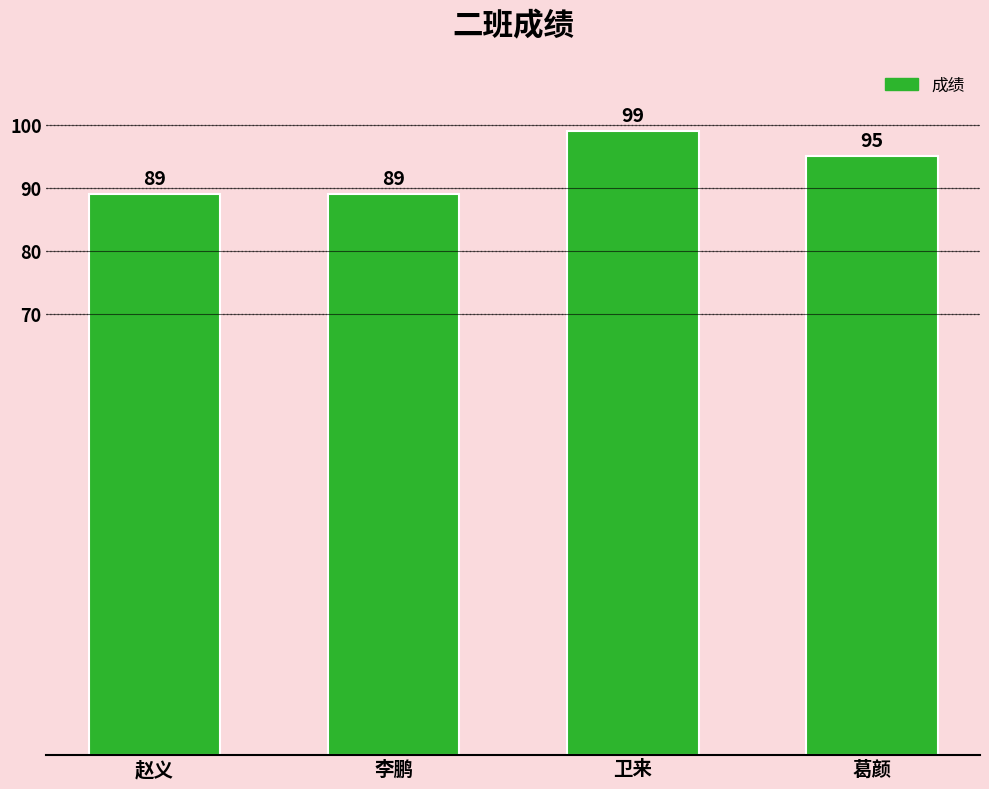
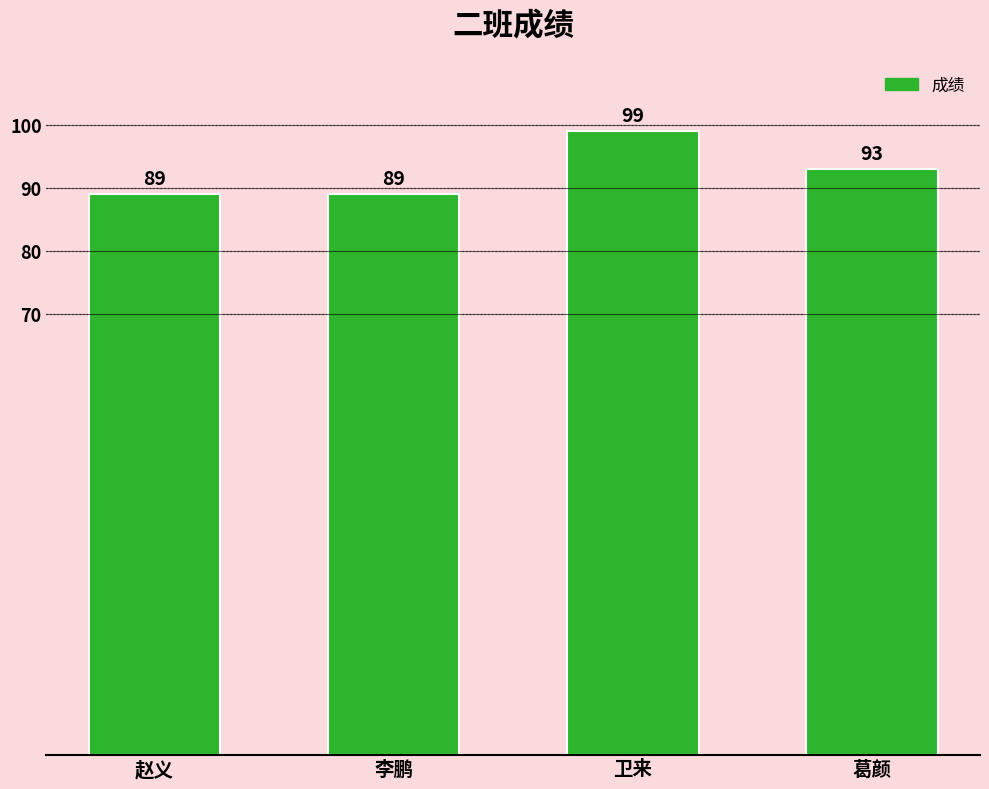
葛颜: 95 -> 93
